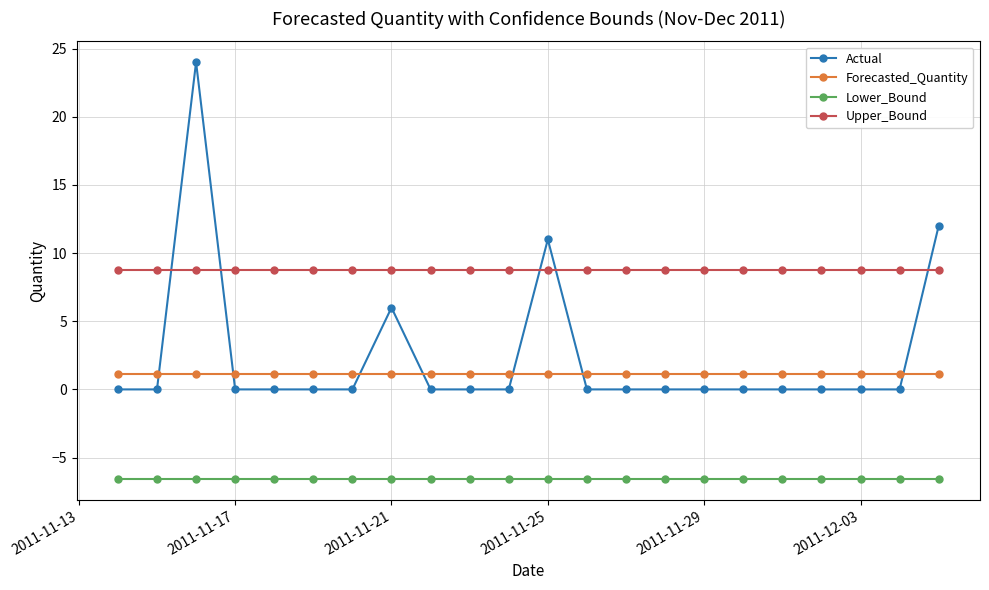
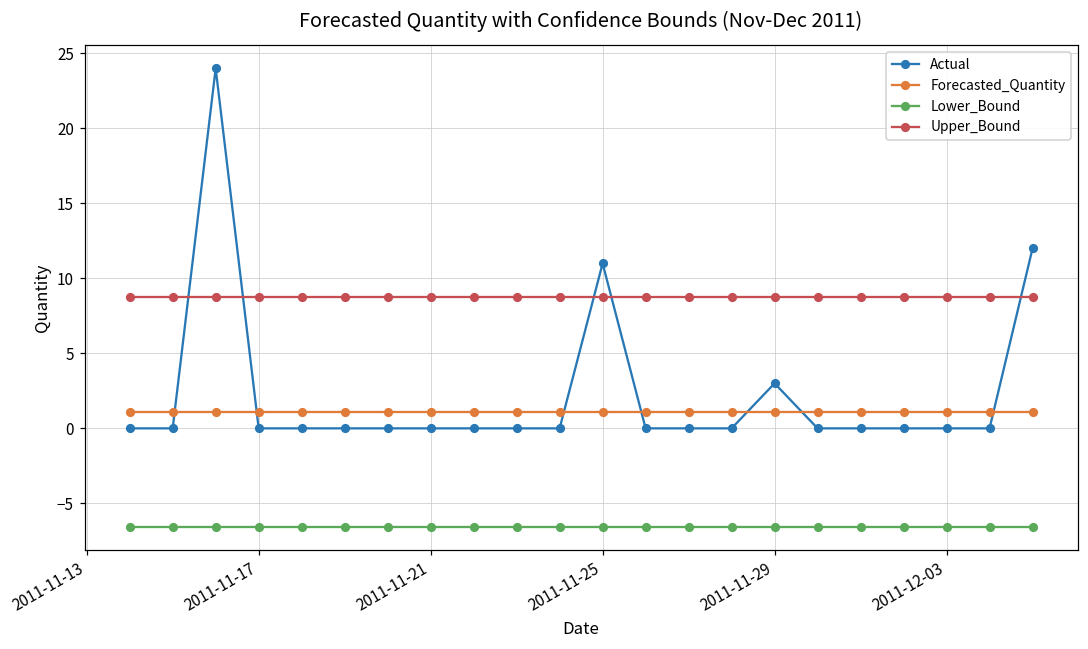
Actual, 2011-11-21: 6 -> 0
Actual, 2011-11-29: 0 -> 3
